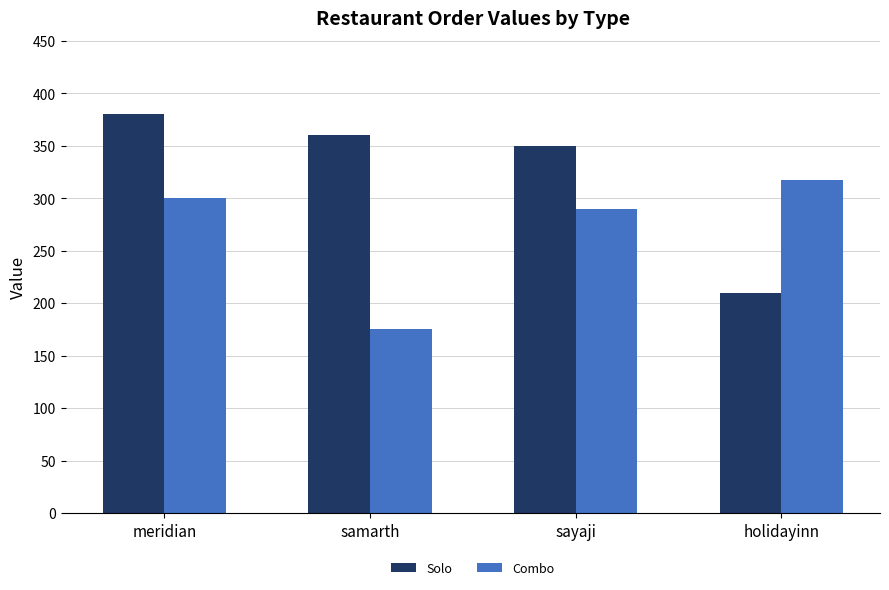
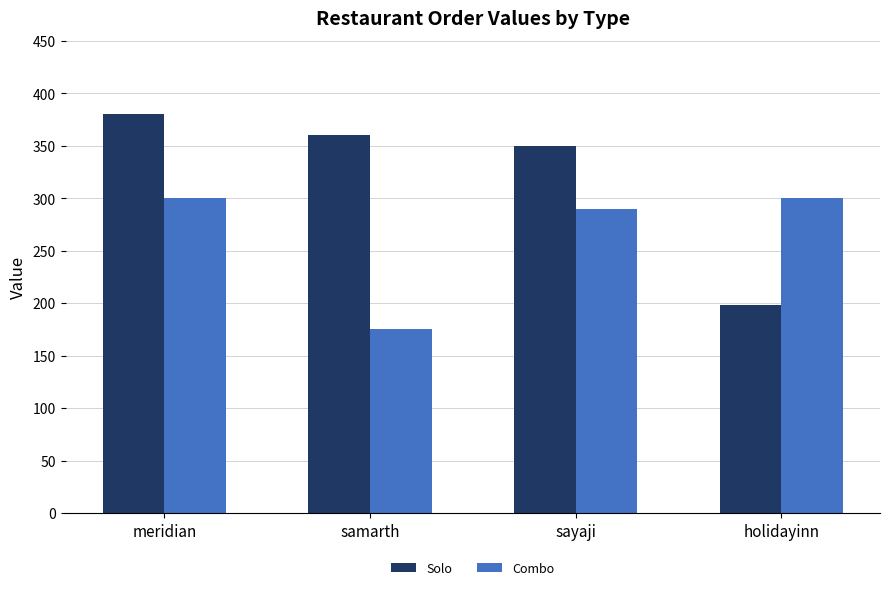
Solo, holidayinn: 210 -> 198
Combo, holidayinn: 317 -> 300
